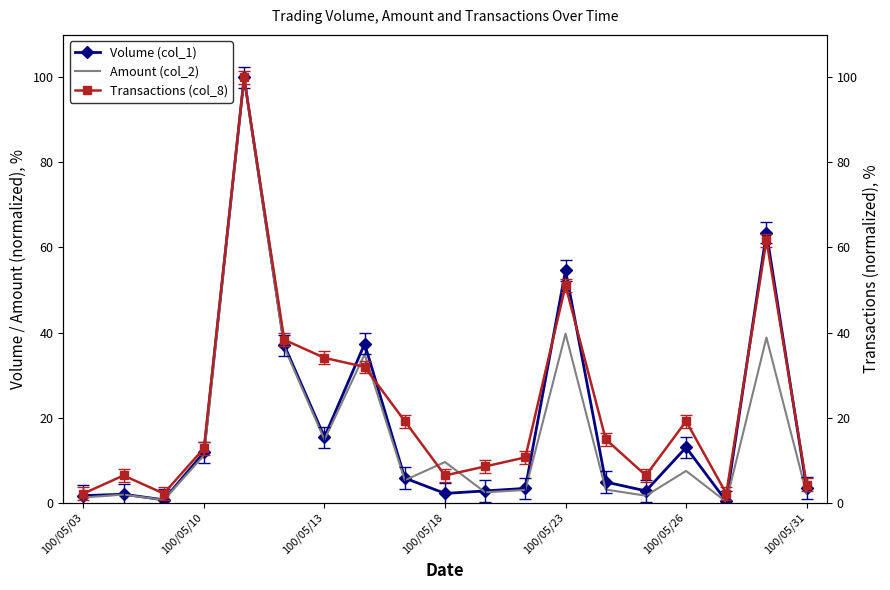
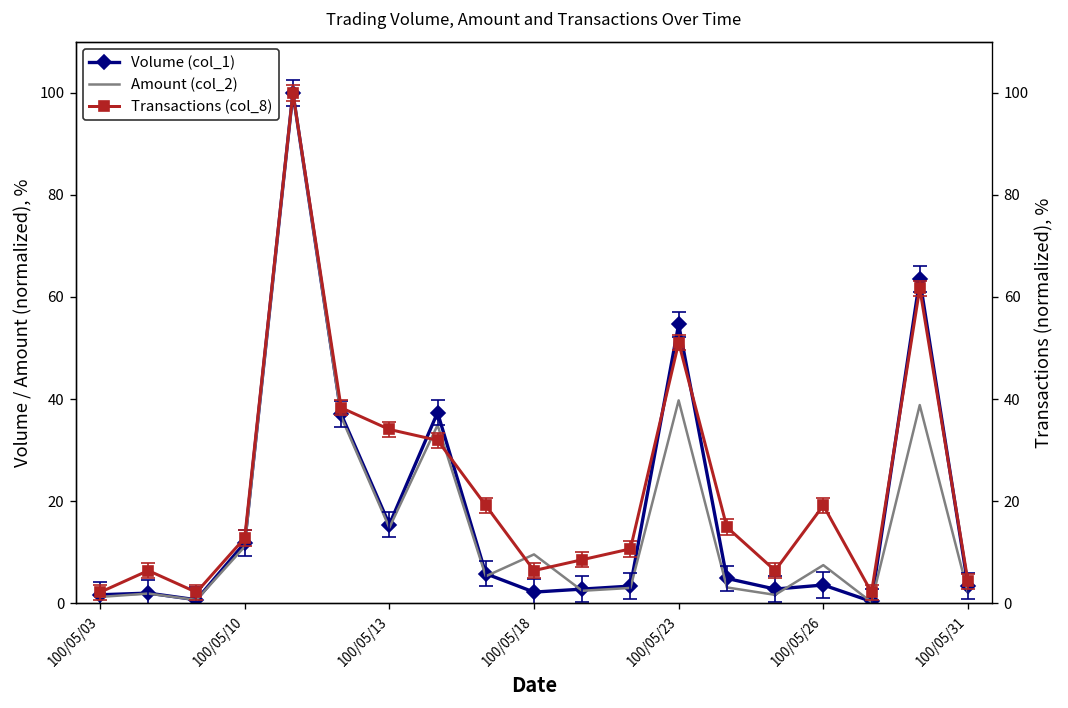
Volume (col_1), 100/05/26: 13 -> 4
